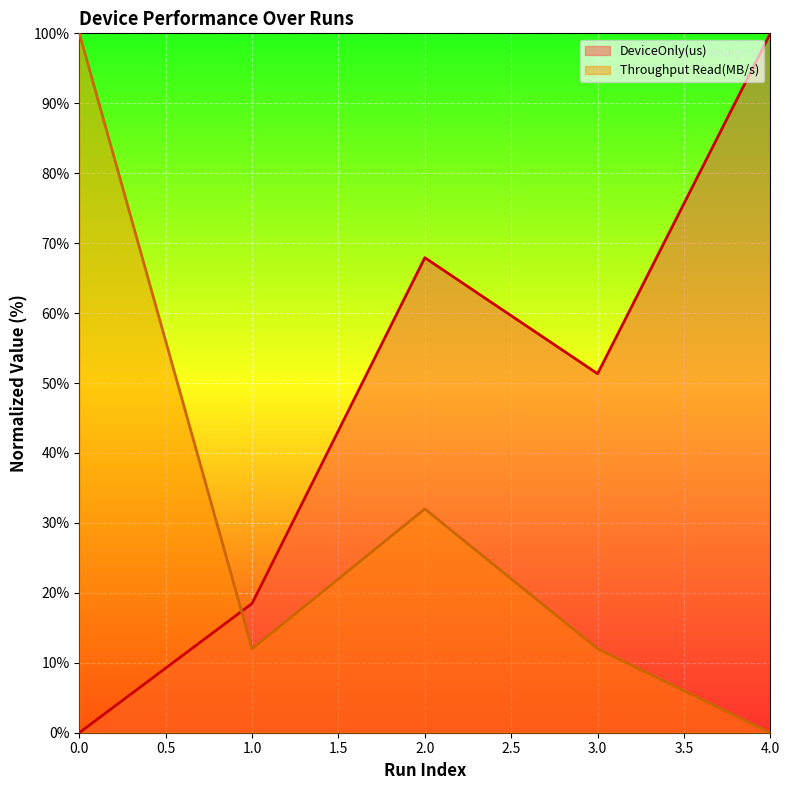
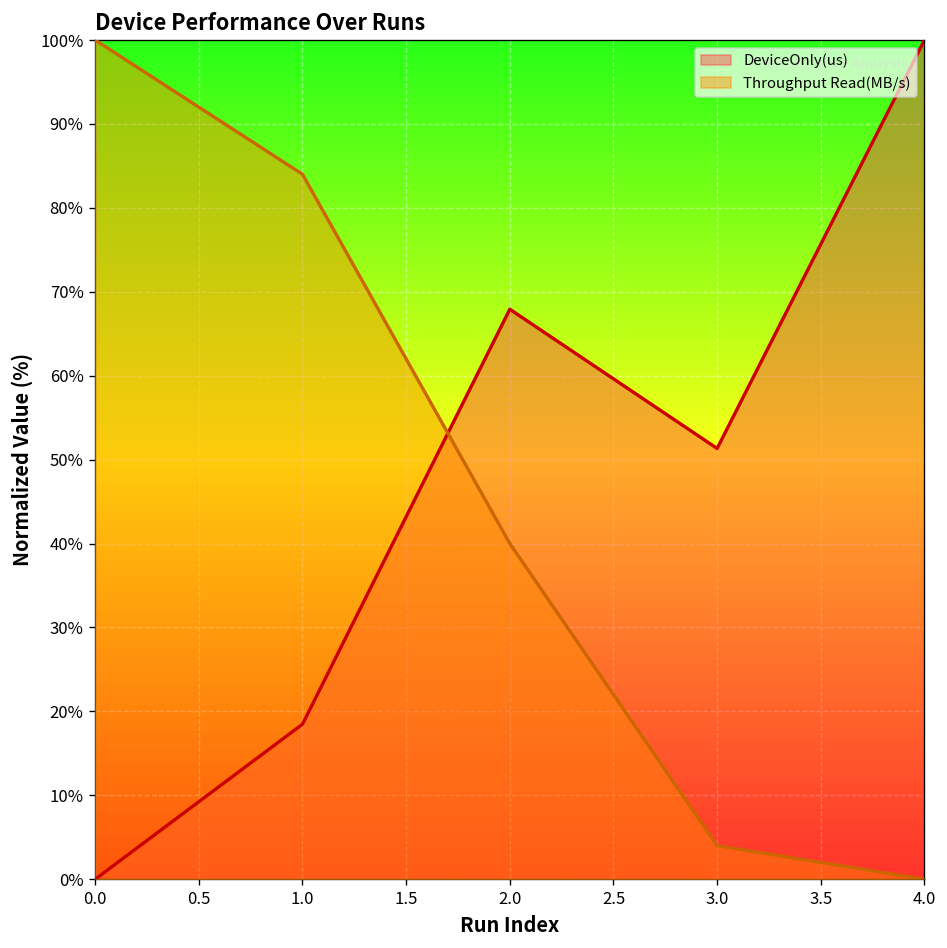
Throughput Read(MB/s), 1.0: 12% -> 84%
Throughput Read(MB/s), 2.0: 32% -> 40%
Throughput Read(MB/s), 3.0: 12% -> 4%
